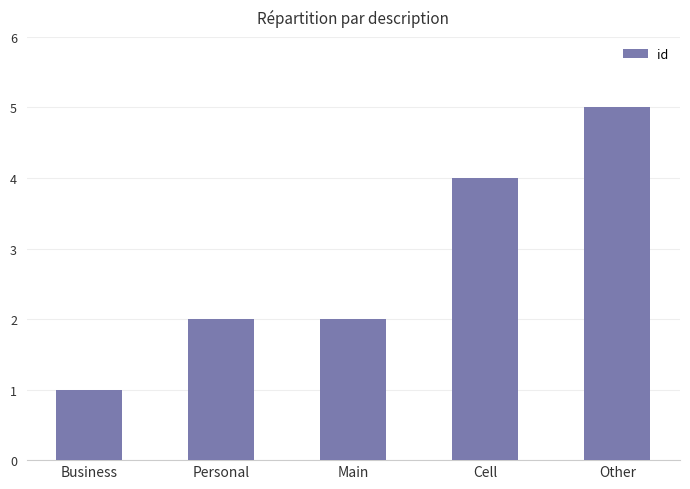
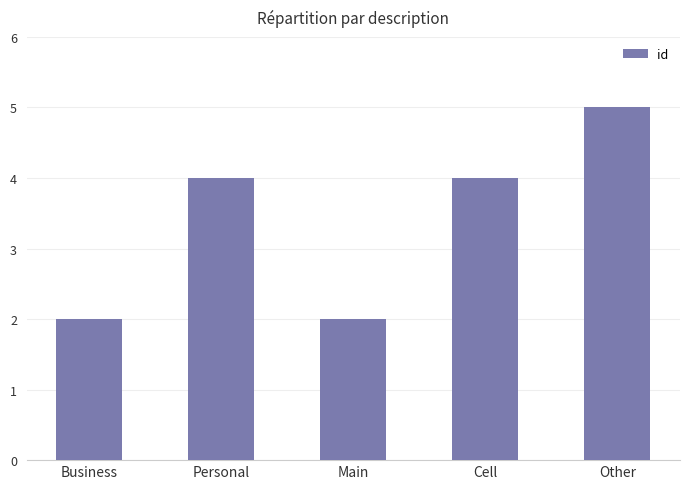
Business: 1 -> 2
Personal: 2 -> 4
